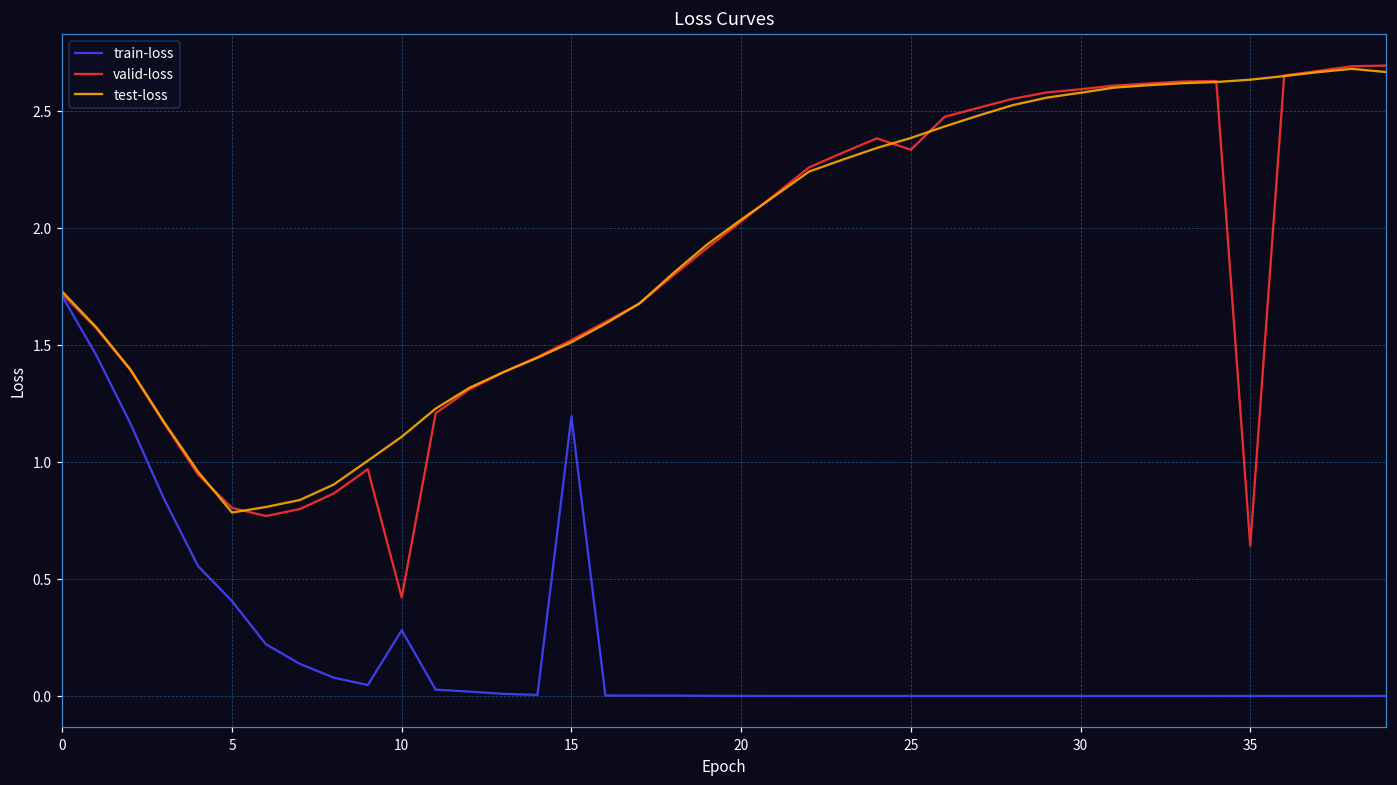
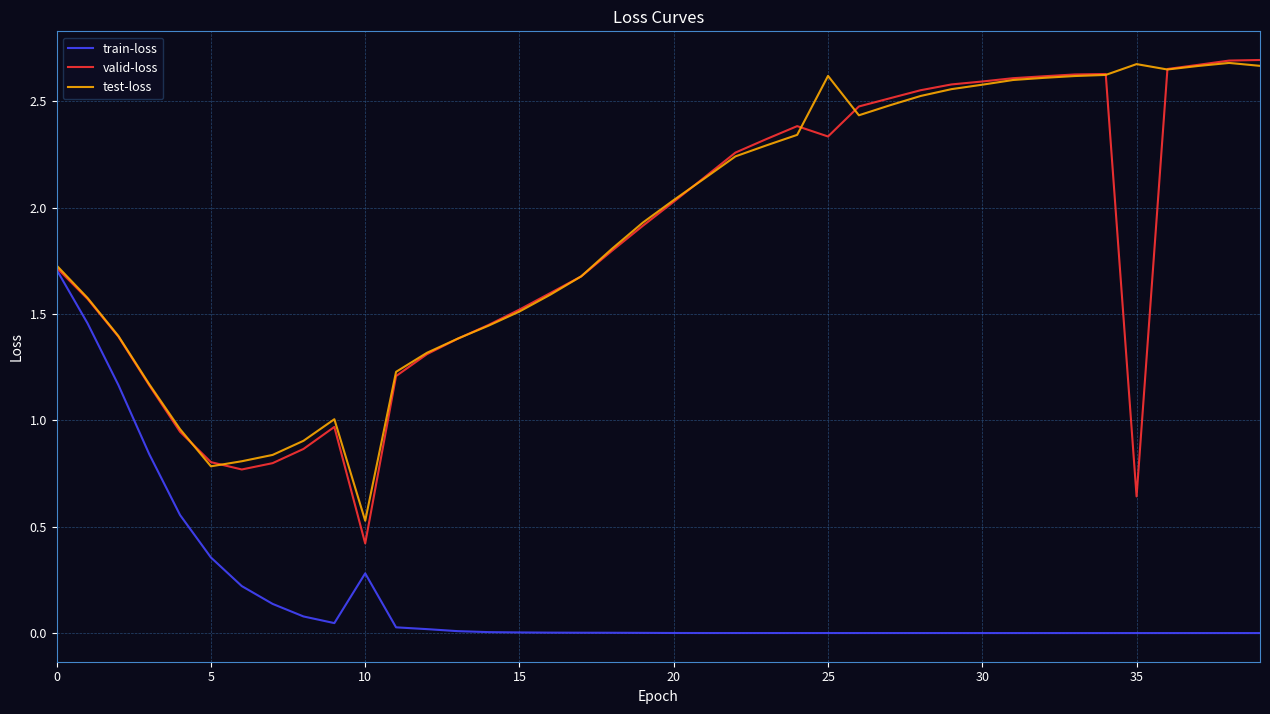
train-loss, 5: 0.41 -> 0.36
test-loss, 10: 1.11 -> 0.53
train-loss, 15: 1.20 -> 0.00
test-loss, 25: 2.38 -> 2.62
test-loss, 35: 2.63 -> 2.67
